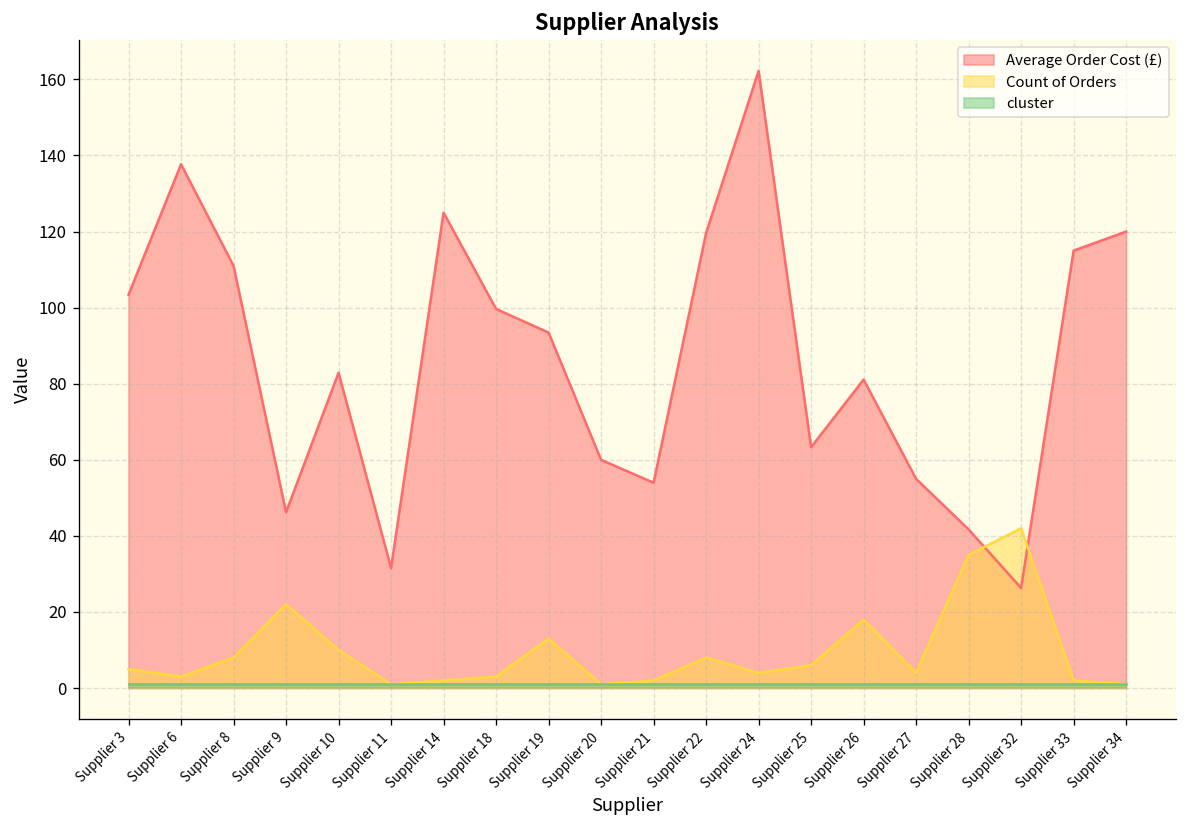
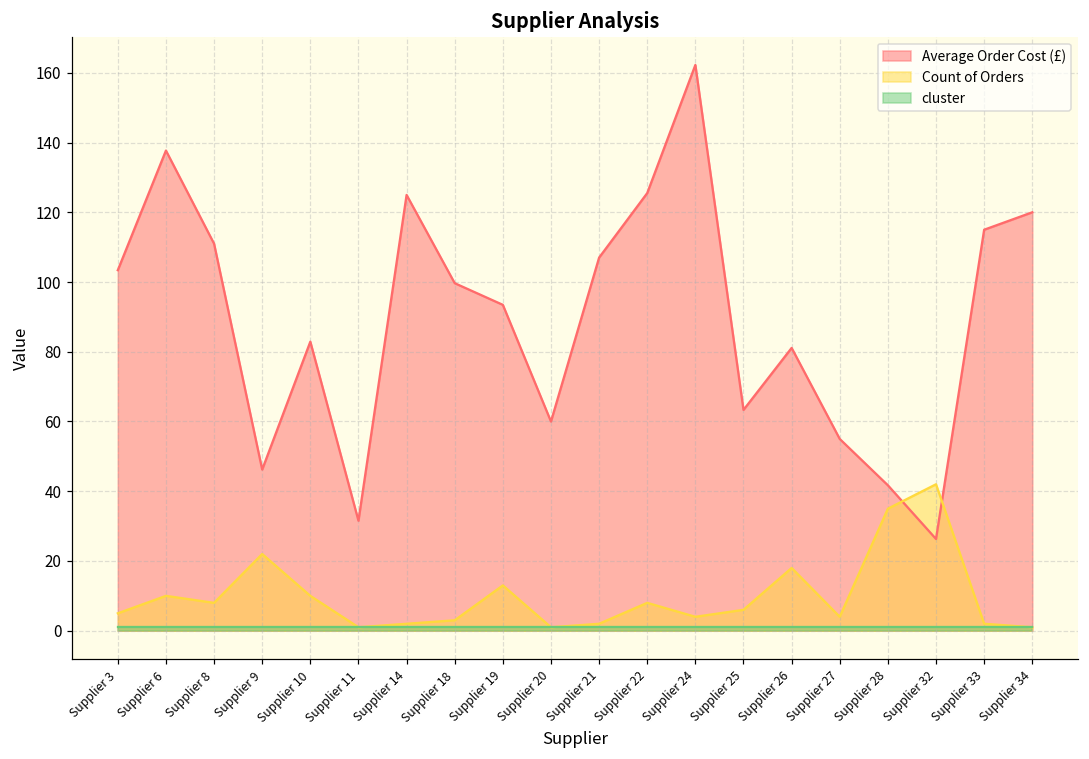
Count of Orders, Supplier 6: 3 -> 10
Average Order Cost (£), Supplier 21: 54 -> 107
Average Order Cost (£), Supplier 22: 120 -> 126
